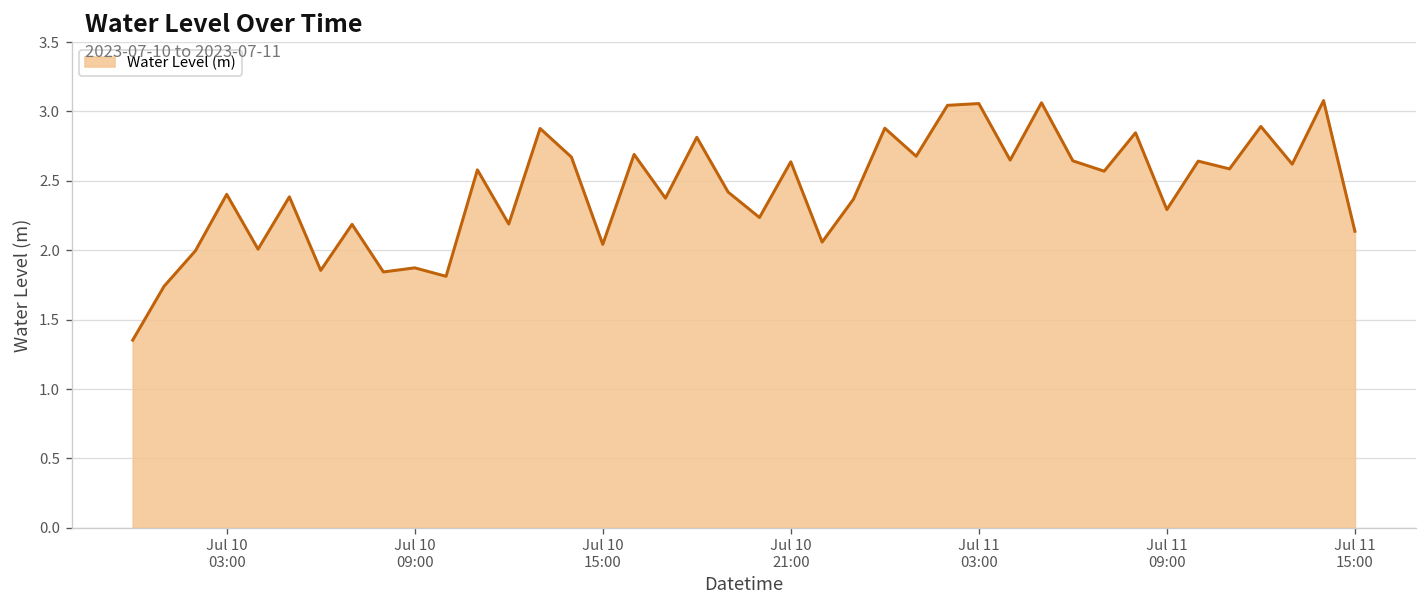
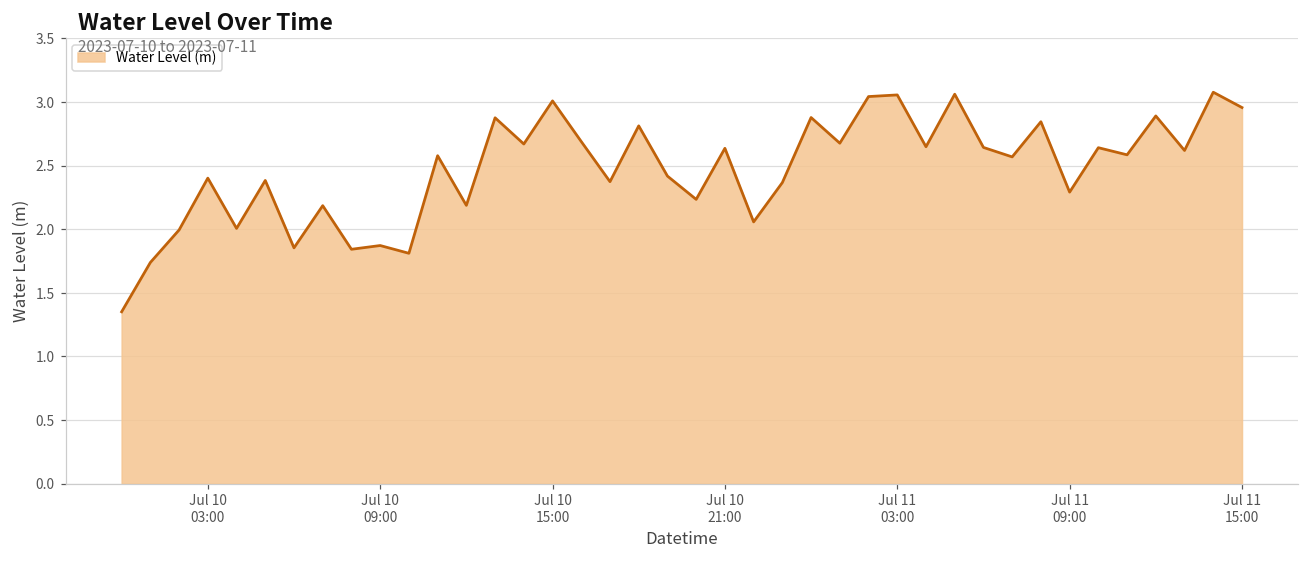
Jul 10 15:00: 2.04 -> 3.01
Jul 11 15:00: 2.14 -> 2.96
